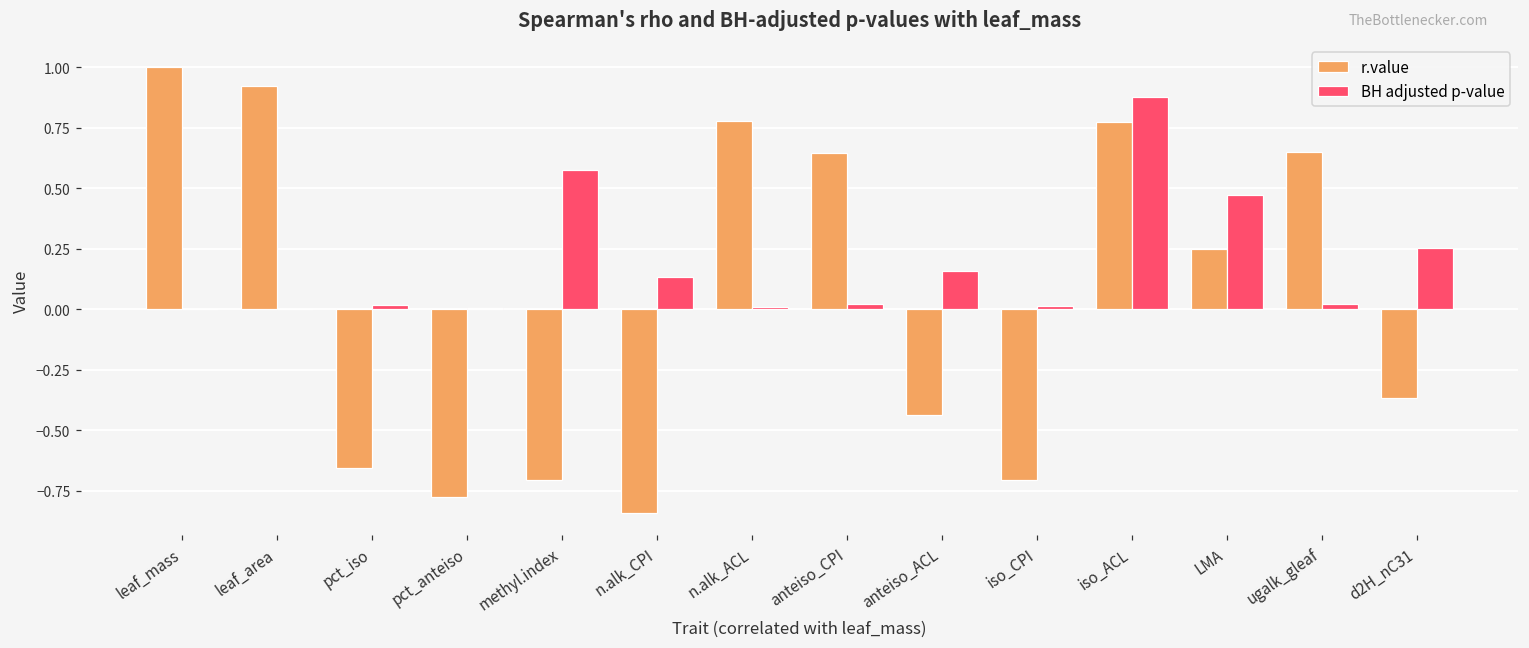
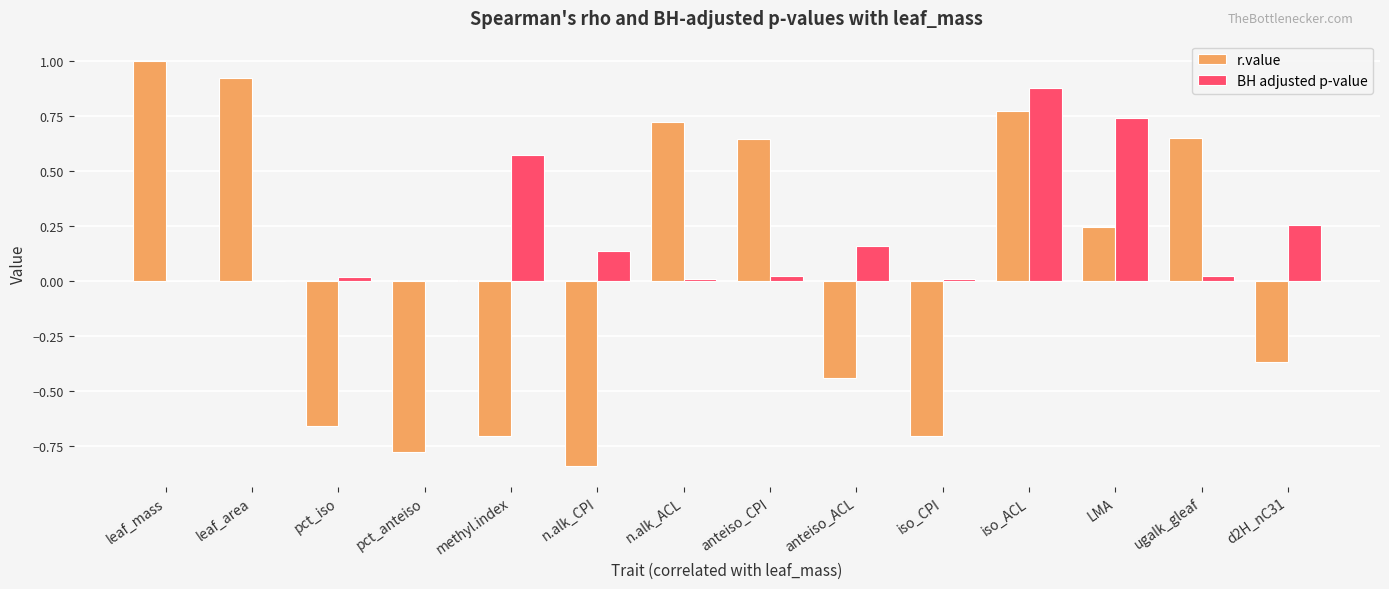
r.value, n.alk_ACL: 0.78 -> 0.72
BH adjusted p-value, LMA: 0.47 -> 0.74
